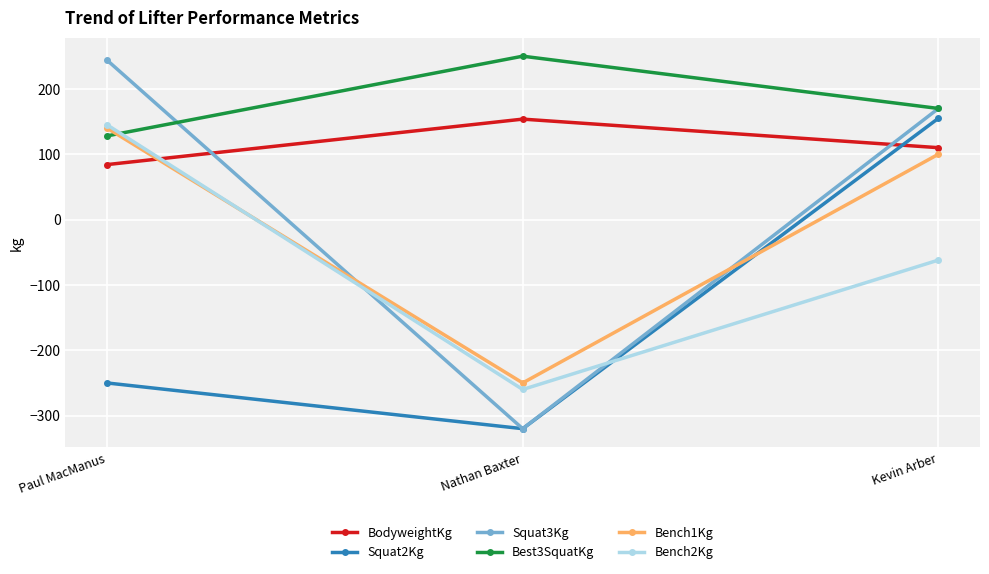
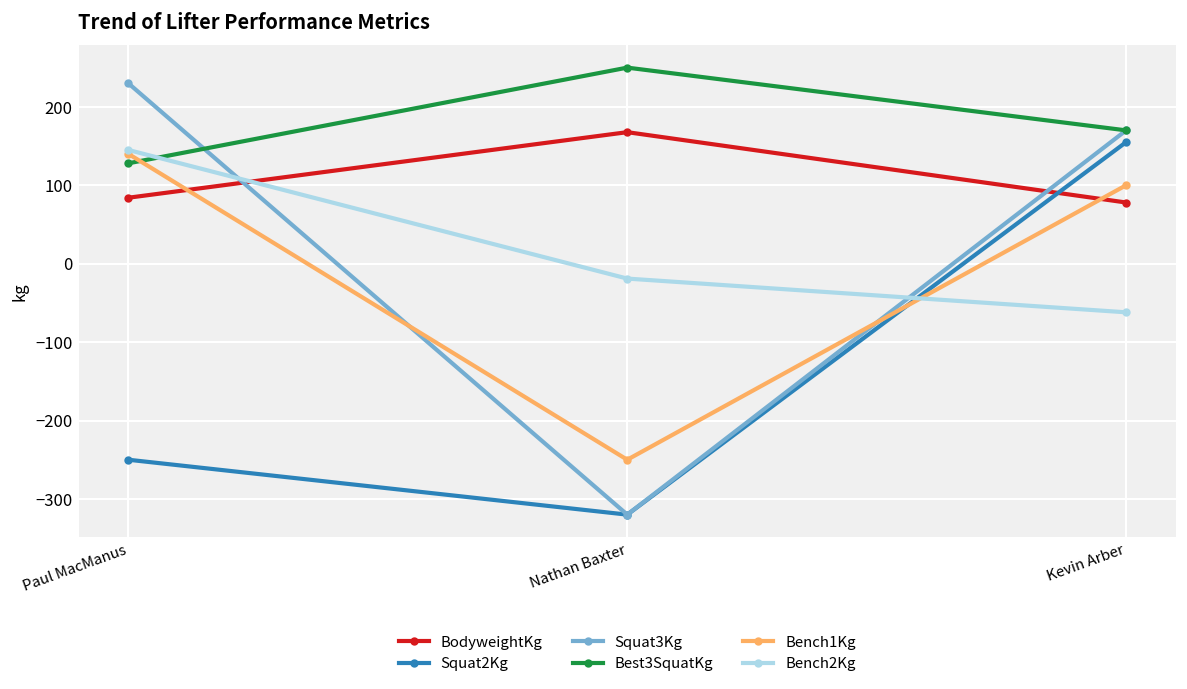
Squat3Kg, Paul MacManus: 240 -> 230
BodyweightKg, Nathan Baxter: 150 -> 170
Bench2Kg, Nathan Baxter: -260 -> -20
BodyweightKg, Kevin Arber: 110 -> 80
